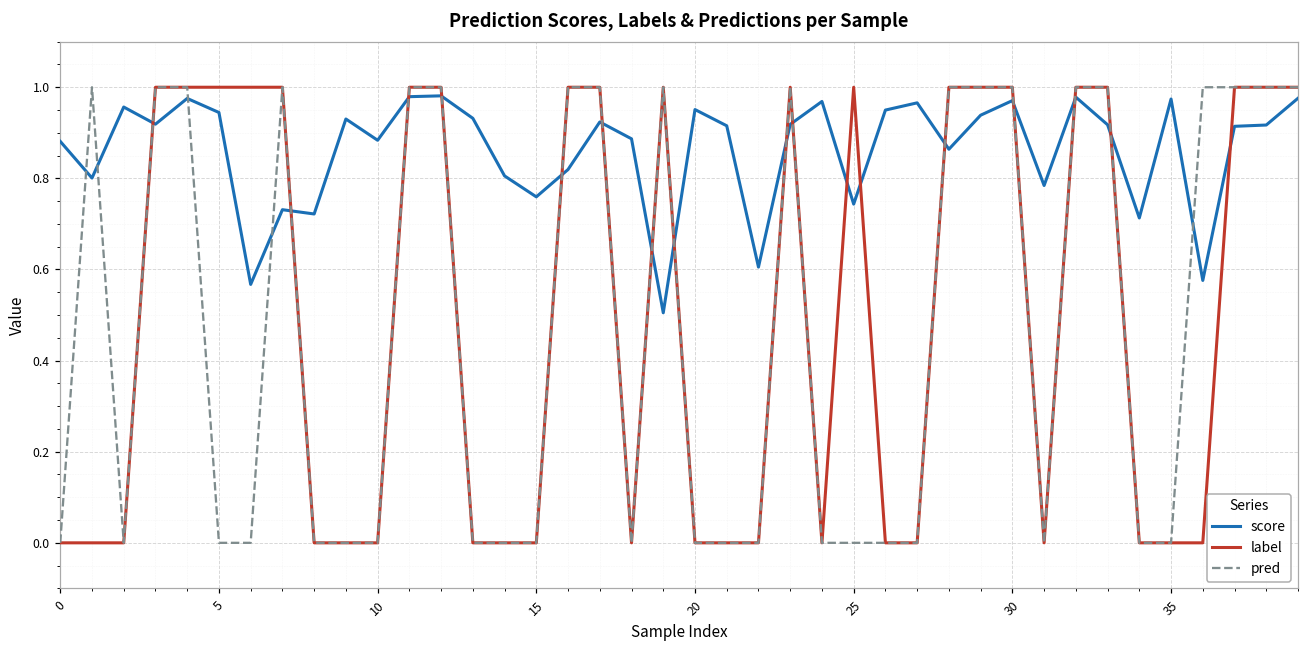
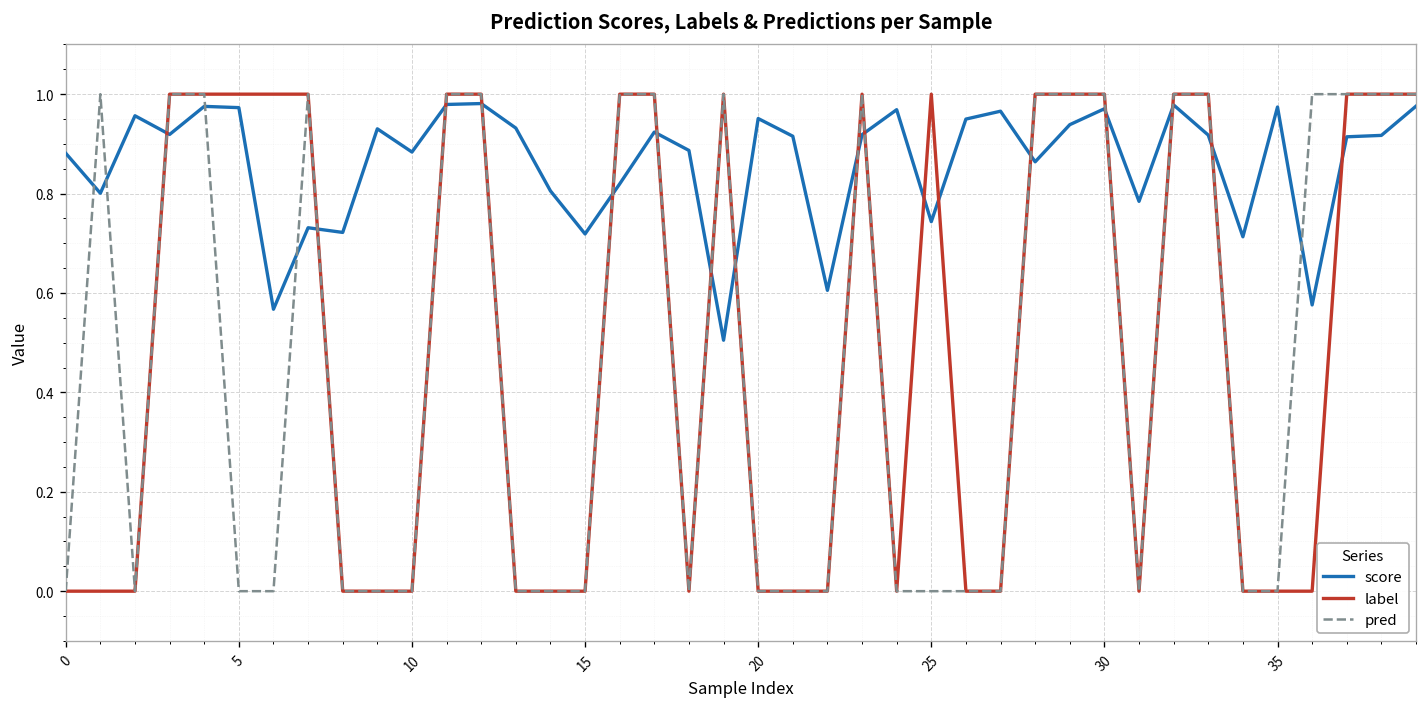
score, 5: 0.94 -> 0.97
score, 15: 0.76 -> 0.72
